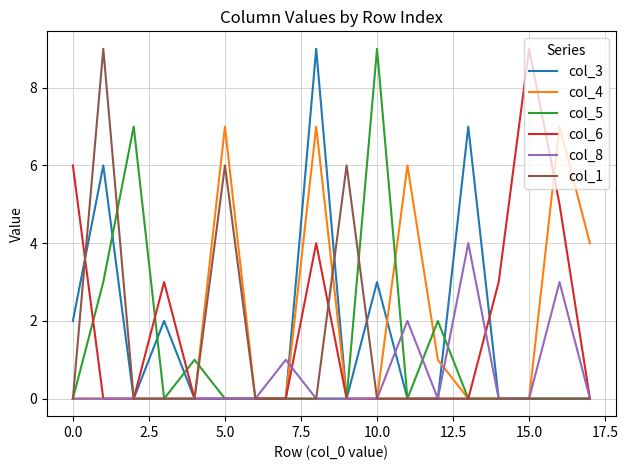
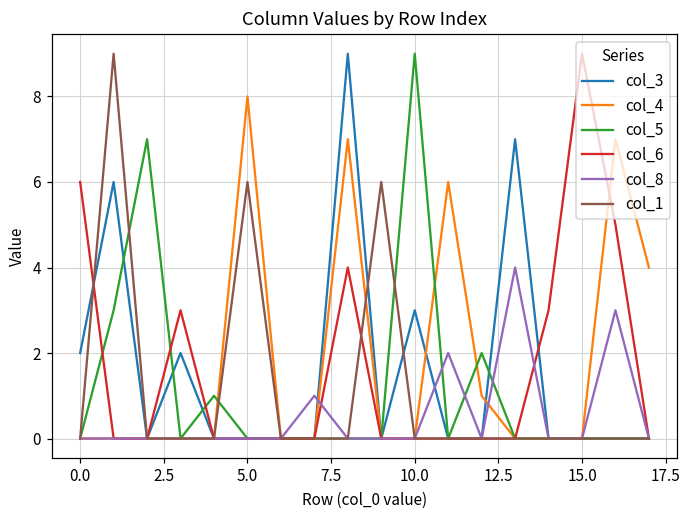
col_4, 5.0: 7 -> 8
